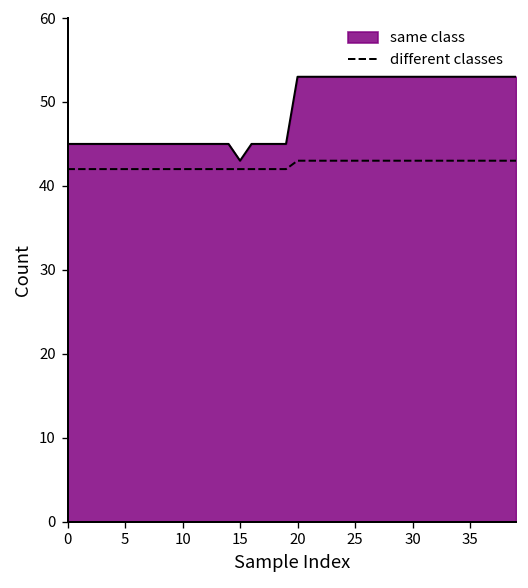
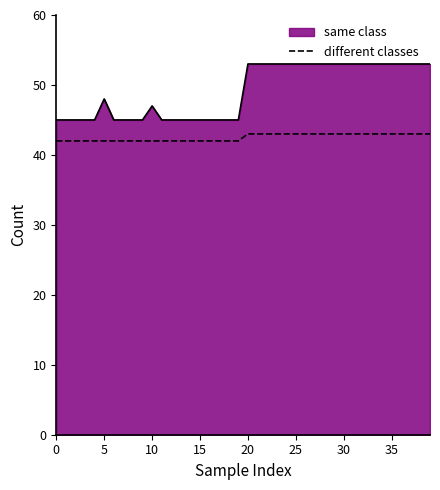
same class, 5: 45 -> 48
same class, 10: 45 -> 47
same class, 15: 43 -> 45
